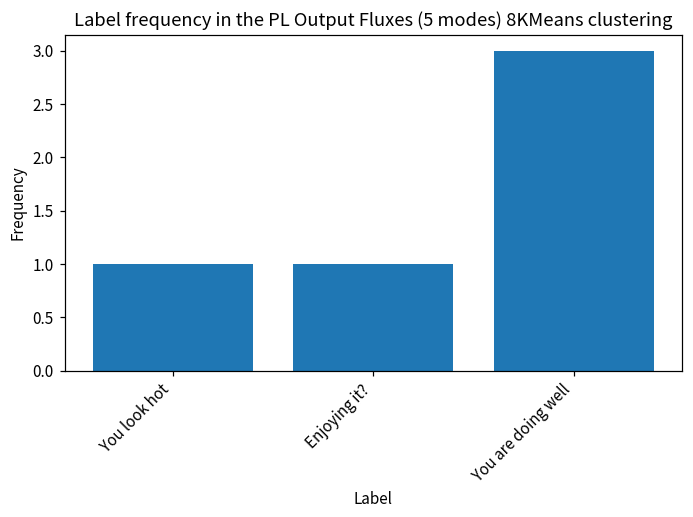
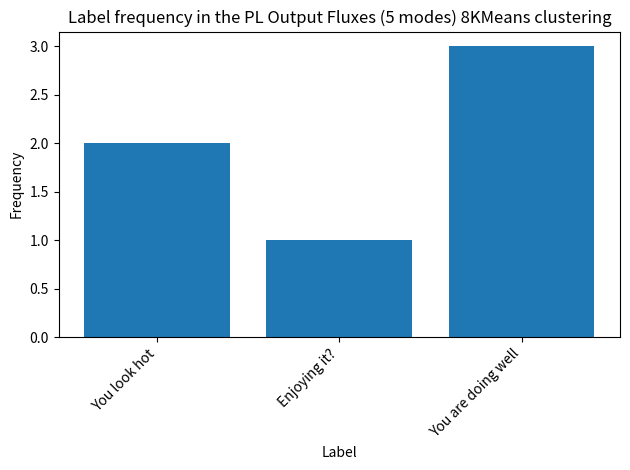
You look hot: 1 -> 2
